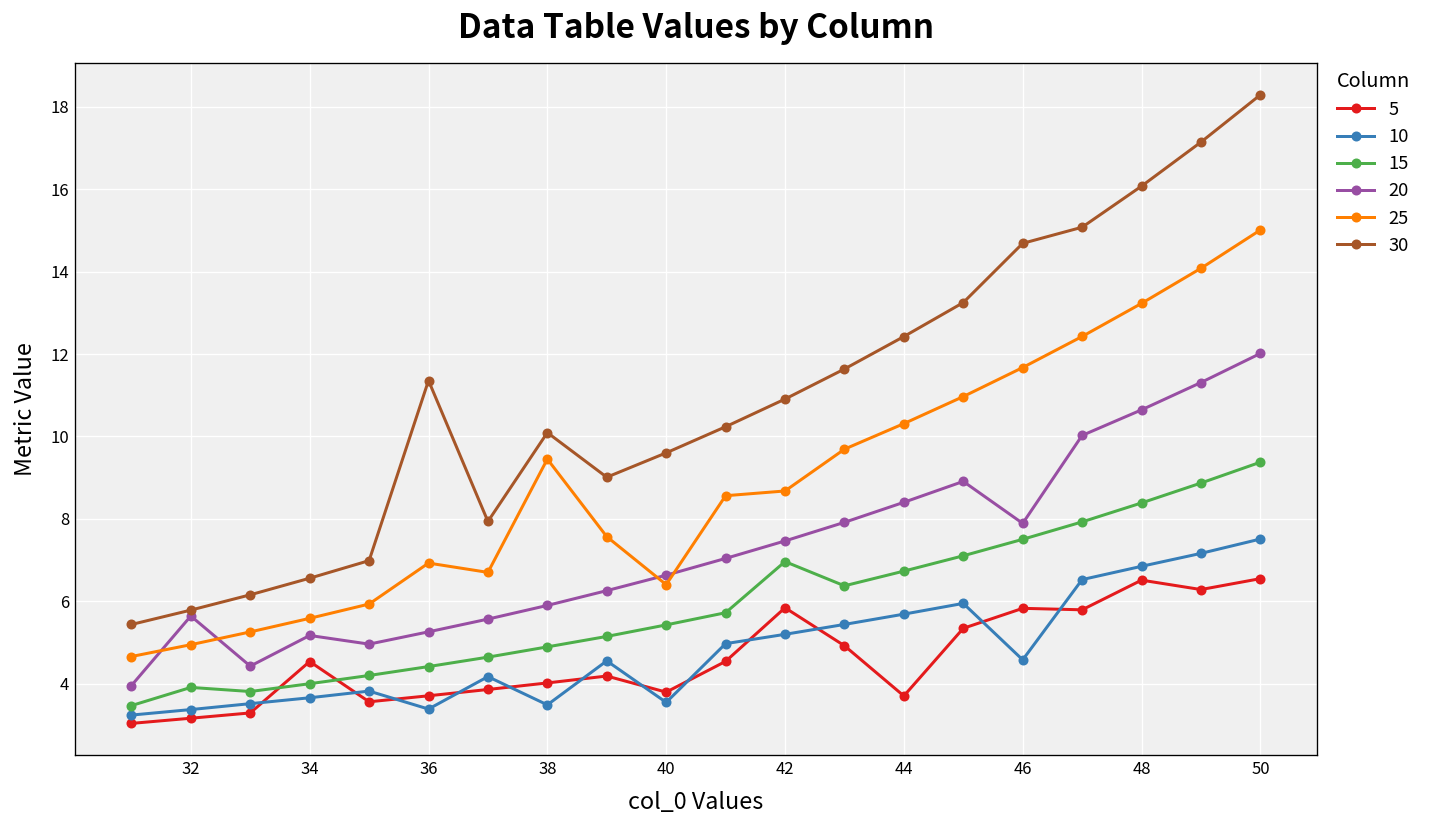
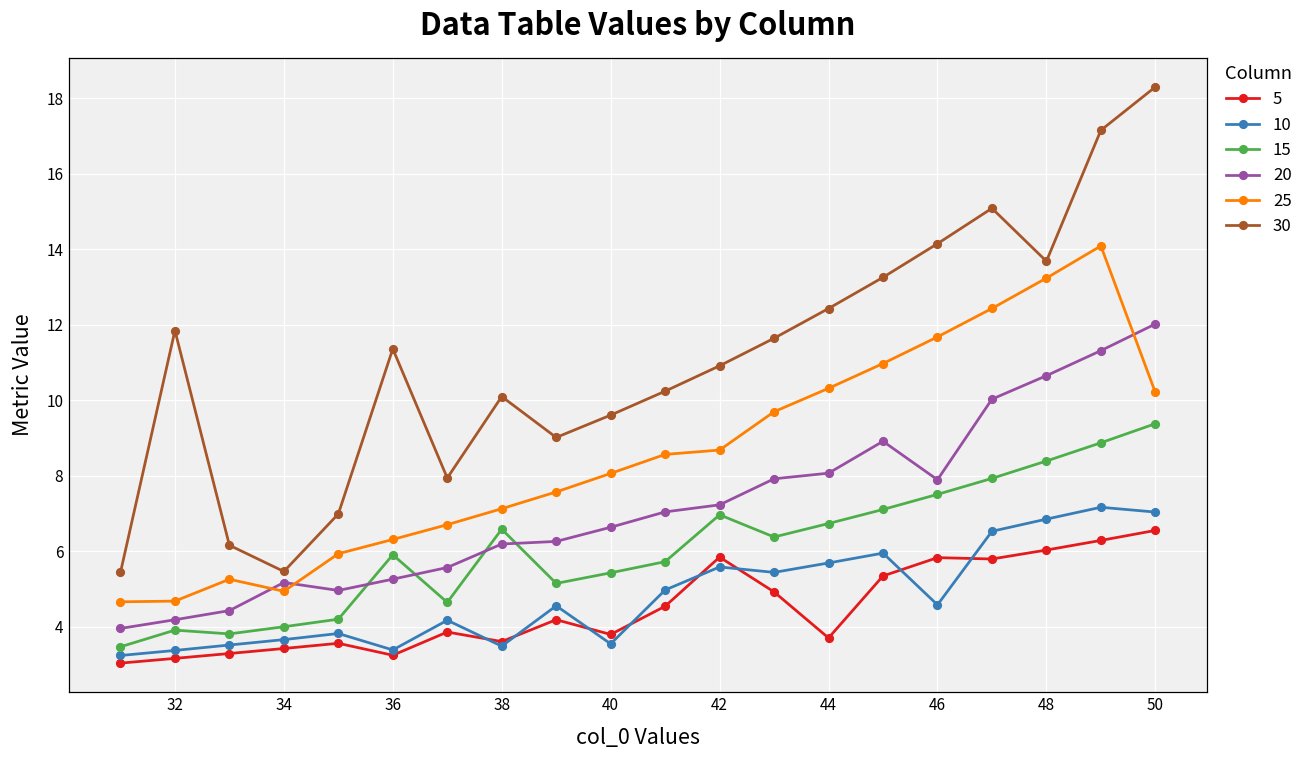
20, 32: 5.6 -> 4.2
25, 32: 4.9 -> 4.7
30, 32: 5.8 -> 11.8
5, 34: 4.5 -> 3.4
25, 34: 5.6 -> 4.9
30, 34: 6.6 -> 5.5
5, 36: 3.7 -> 3.2
15, 36: 4.4 -> 5.9
25, 36: 6.9 -> 6.3
5, 38: 4.0 -> 3.6
15, 38: 4.9 -> 6.6
20, 38: 5.9 -> 6.2
25, 38: 9.4 -> 7.1
25, 40: 6.4 -> 8.1
10, 42: 5.2 -> 5.6
20, 42: 7.5 -> 7.2
20, 44: 8.4 -> 8.1
30, 46: 14.7 -> 14.1
5, 48: 6.5 -> 6.0
30, 48: 16.1 -> 13.7
10, 50: 7.5 -> 7.0
25, 50: 15.0 -> 10.2
